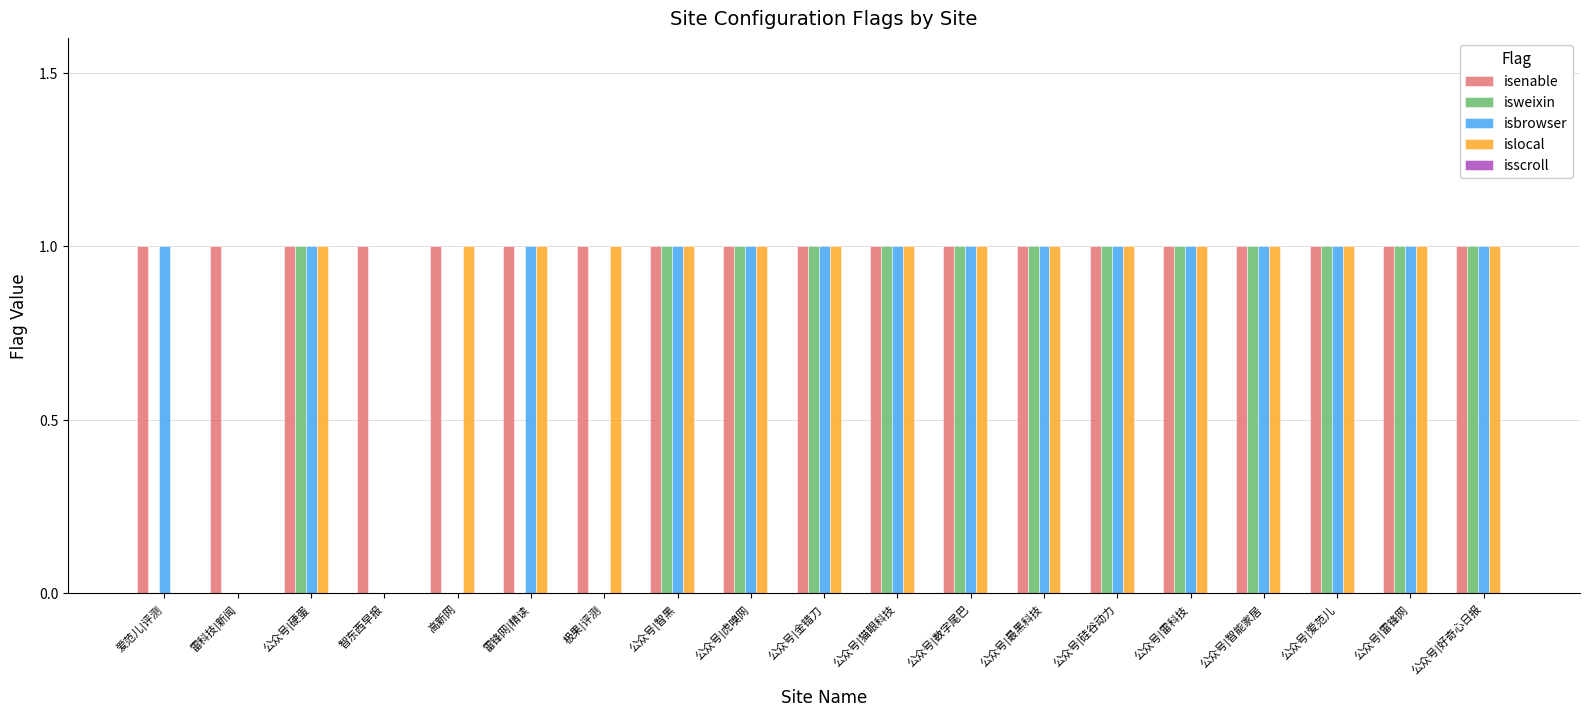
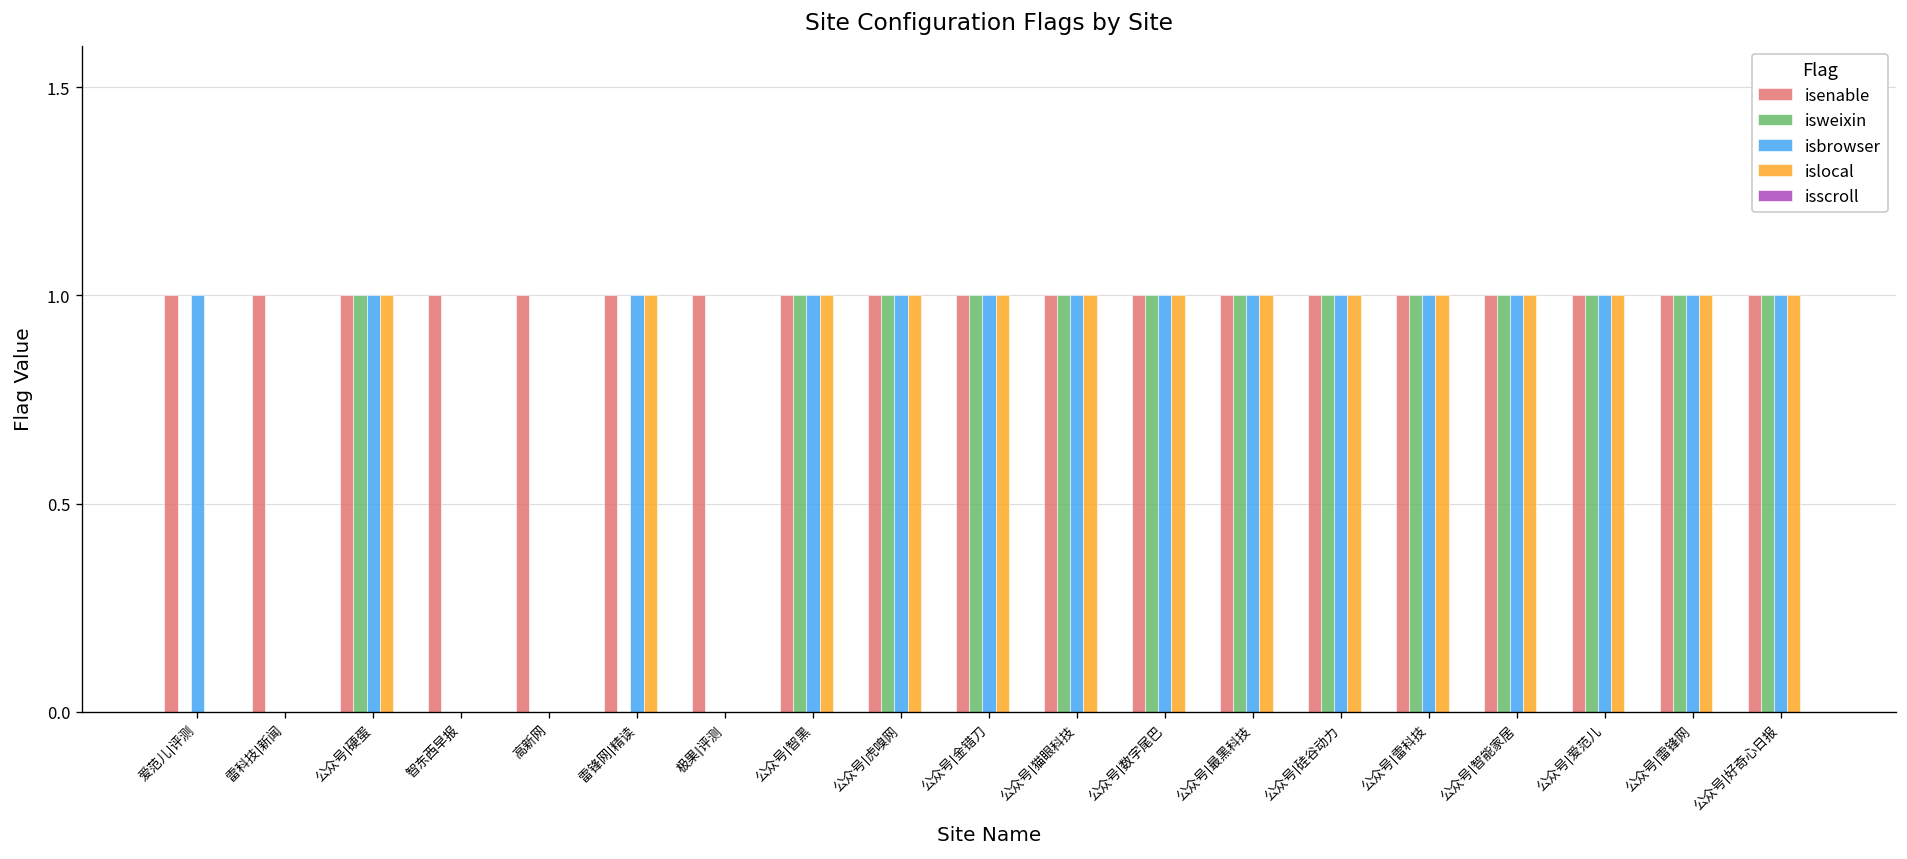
islocal, 高新网: 1 -> 0
islocal, 极果|评测: 1 -> 0
